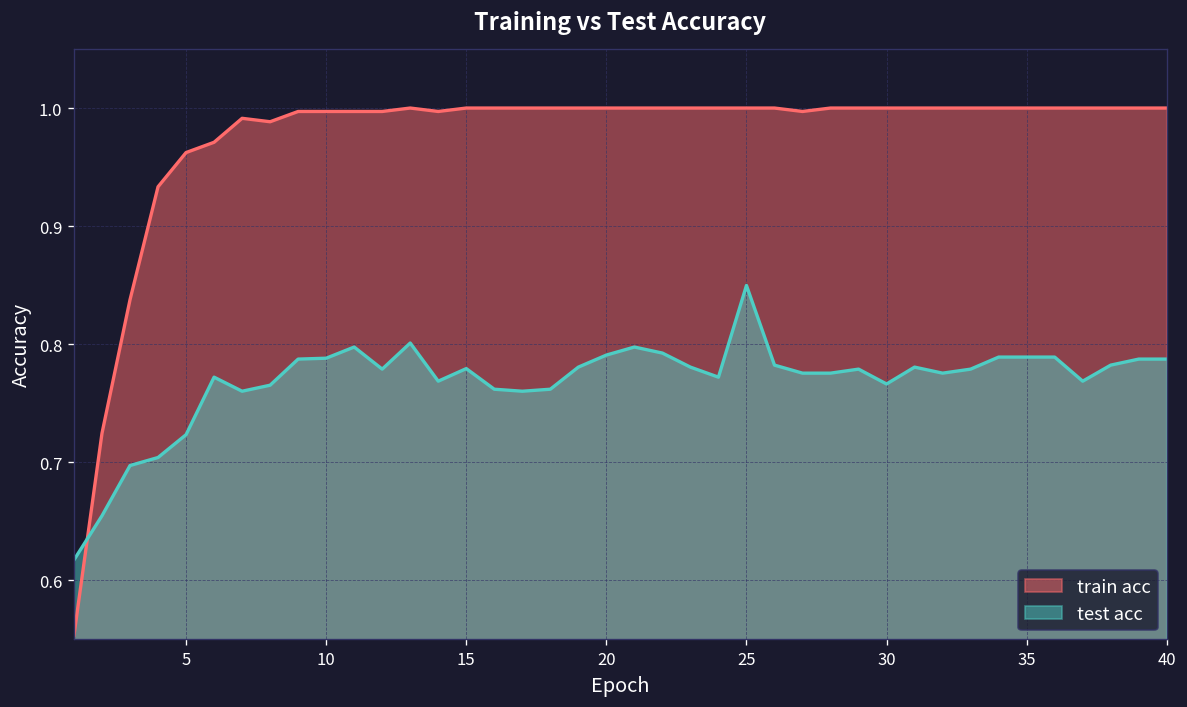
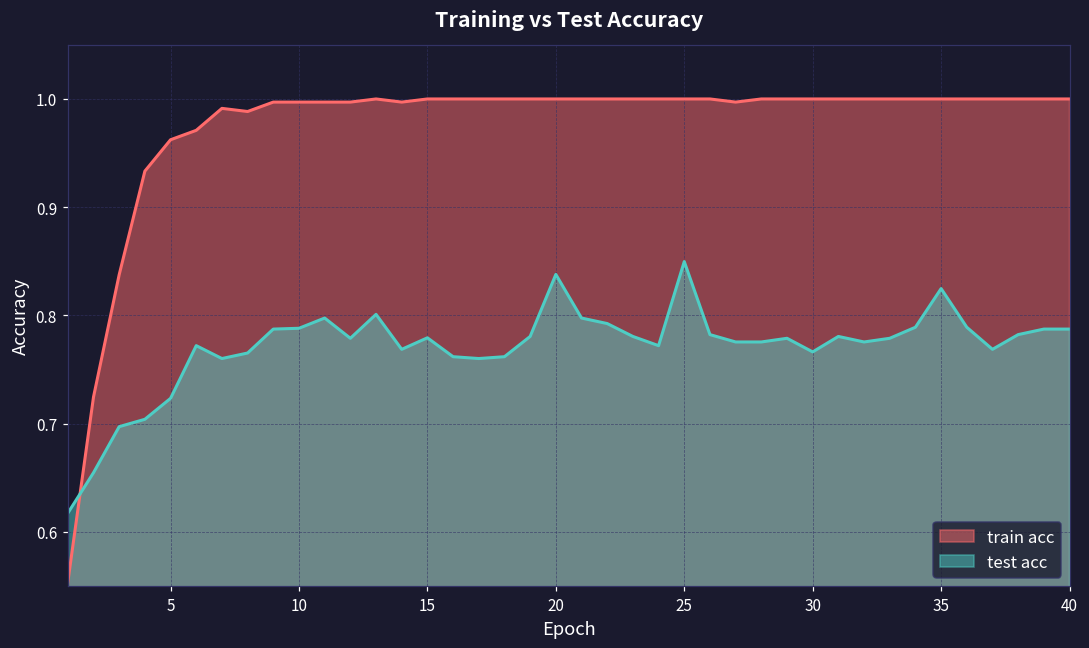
test acc, 20: 0.79 -> 0.84
test acc, 35: 0.79 -> 0.82
